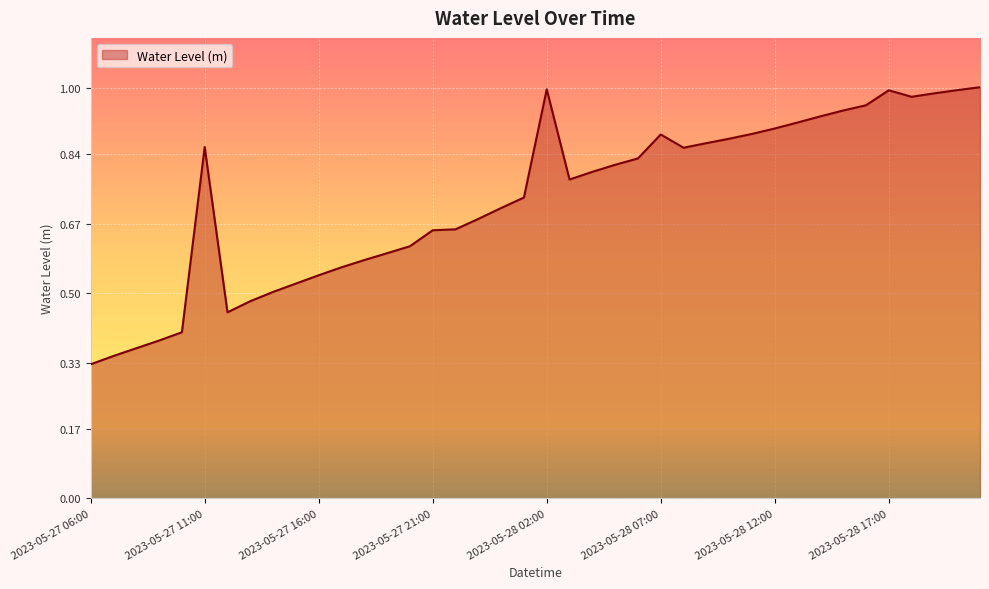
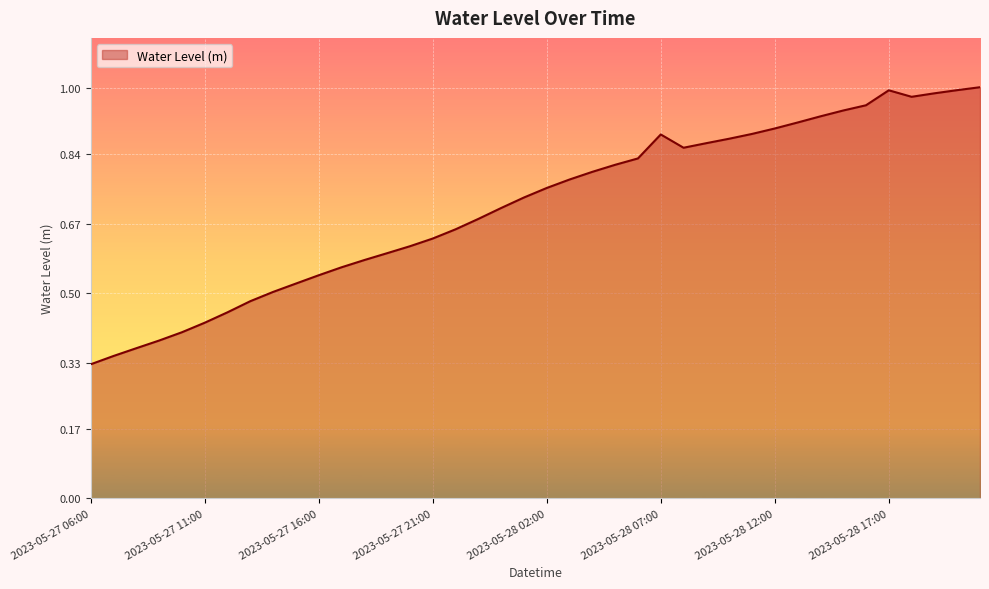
2023-05-27 11:00: 0.86 -> 0.43
2023-05-27 21:00: 0.65 -> 0.63
2023-05-28 02:00: 1.00 -> 0.76
